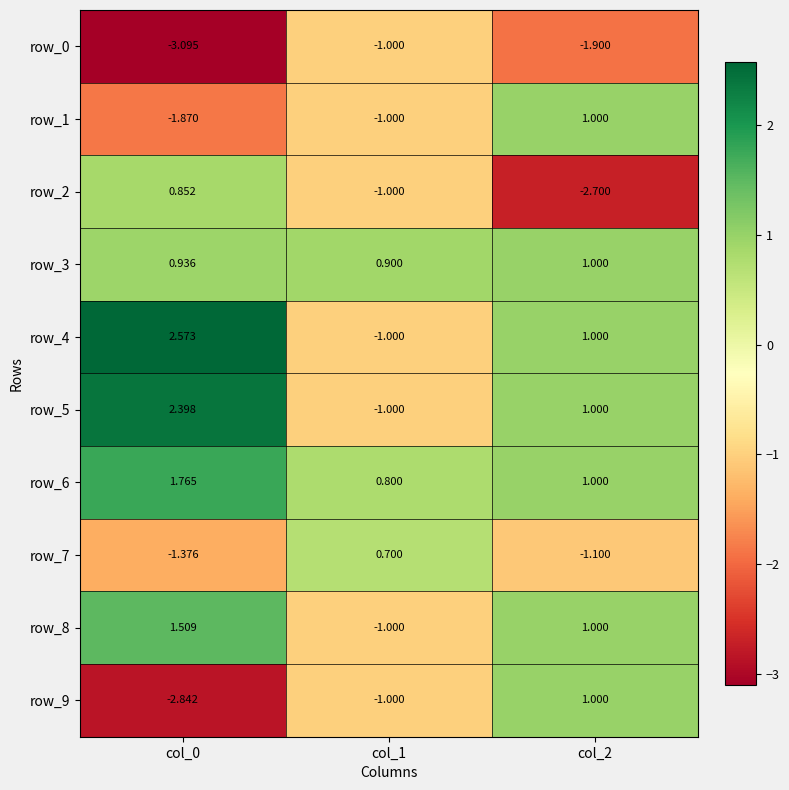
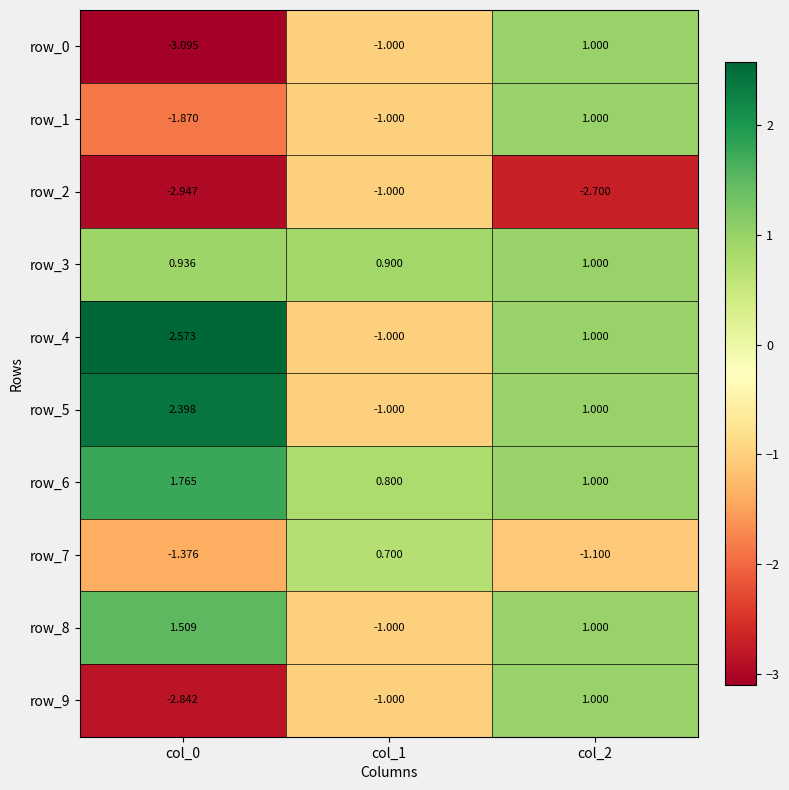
row_0, col_2: -1.900 -> 1.000
row_2, col_0: 0.852 -> -2.947
